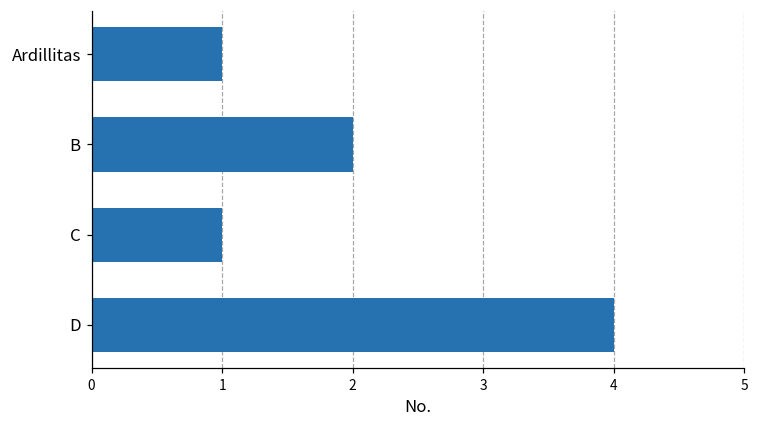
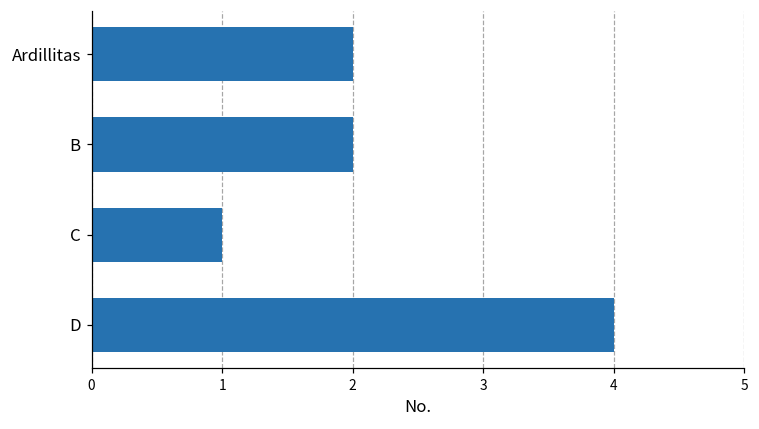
Ardillitas: 1 -> 2
